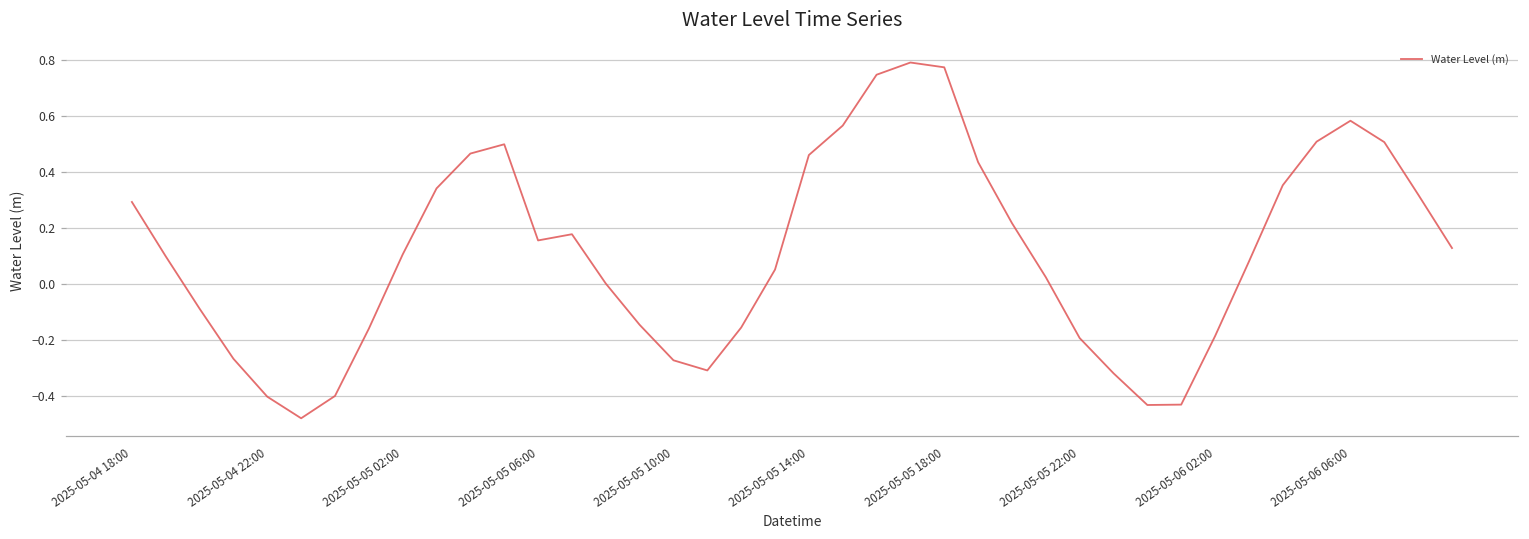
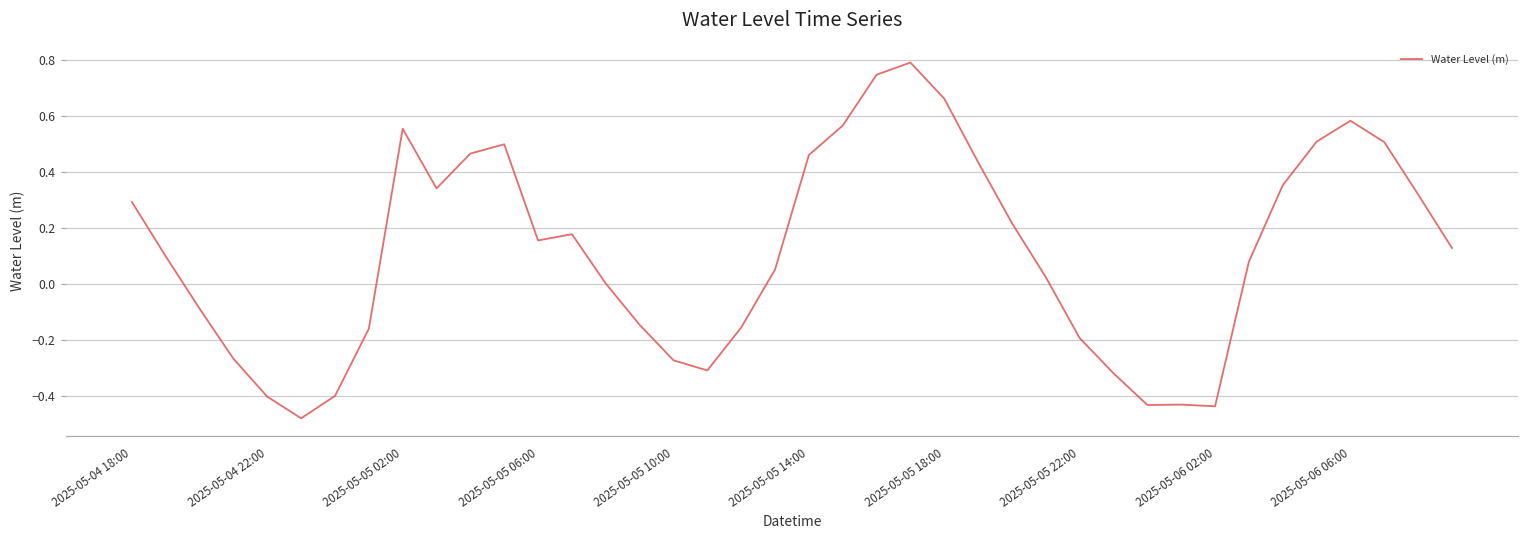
2025-05-05 02:00: 0.11 -> 0.56
2025-05-05 18:00: 0.78 -> 0.66
2025-05-06 02:00: -0.18 -> -0.44
